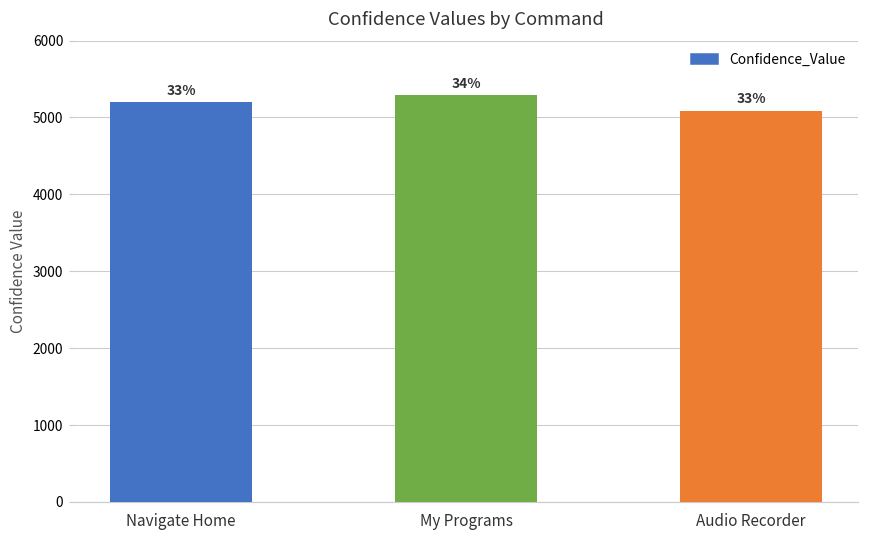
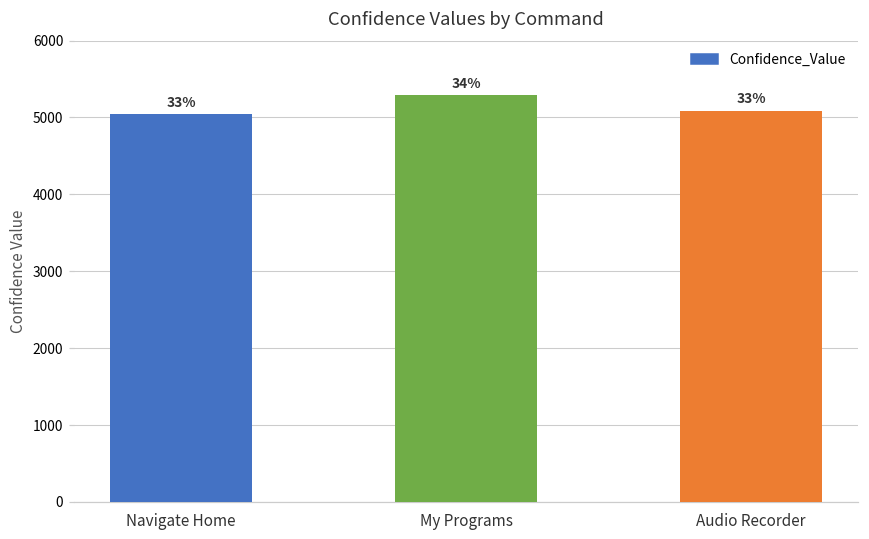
Navigate Home: 5200 -> 5000
